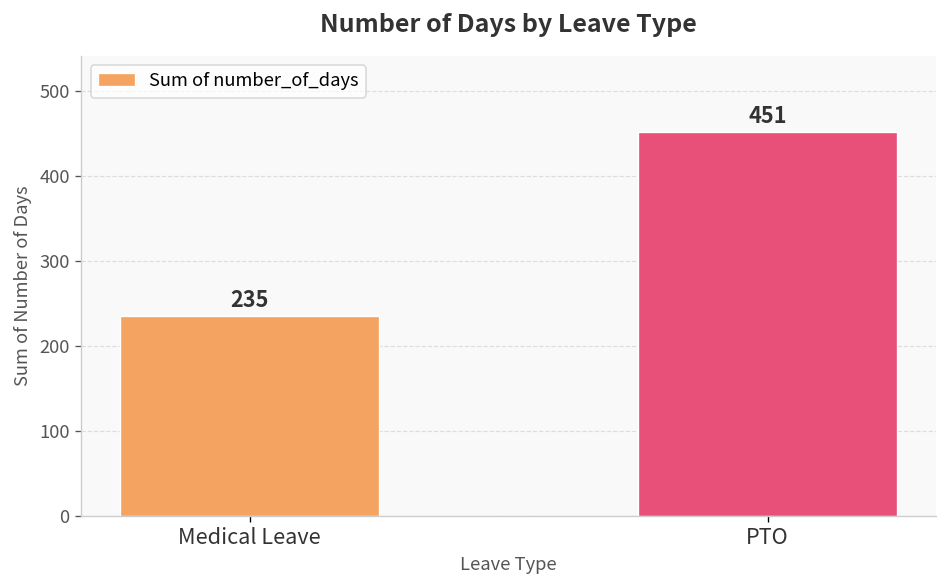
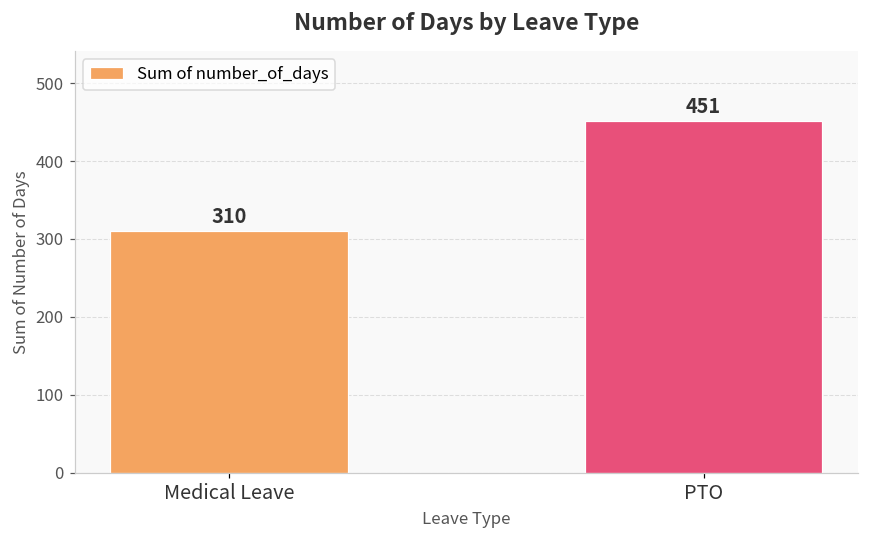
Medical Leave: 235 -> 310
